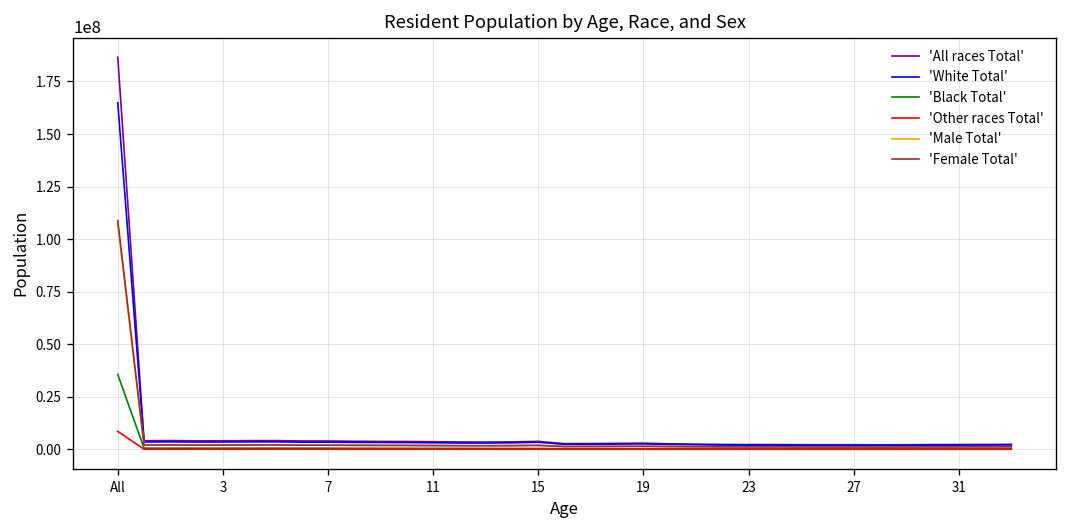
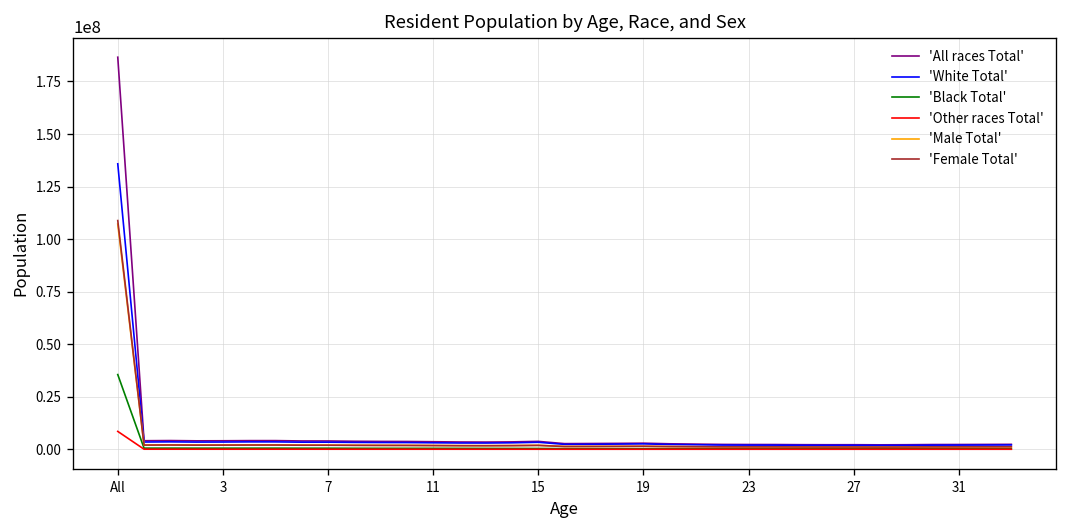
'White Total', All: 165000000 -> 136000000
